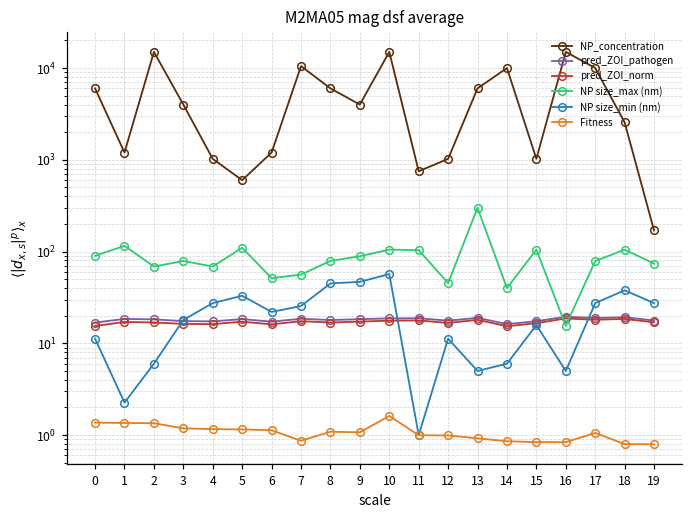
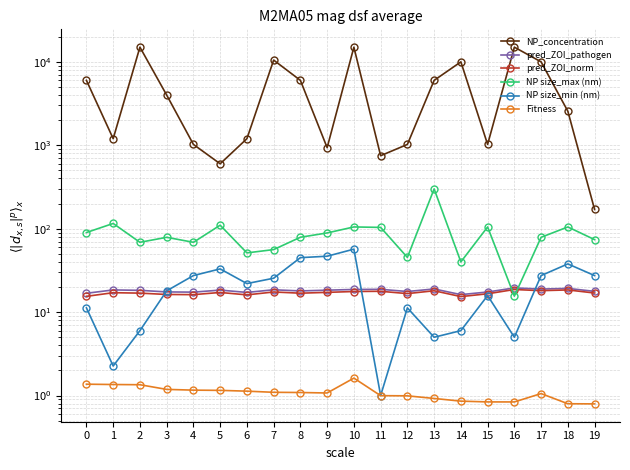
Fitness, 7: 0.9 -> 1.1
NP_concentration, 9: 4000 -> 900
